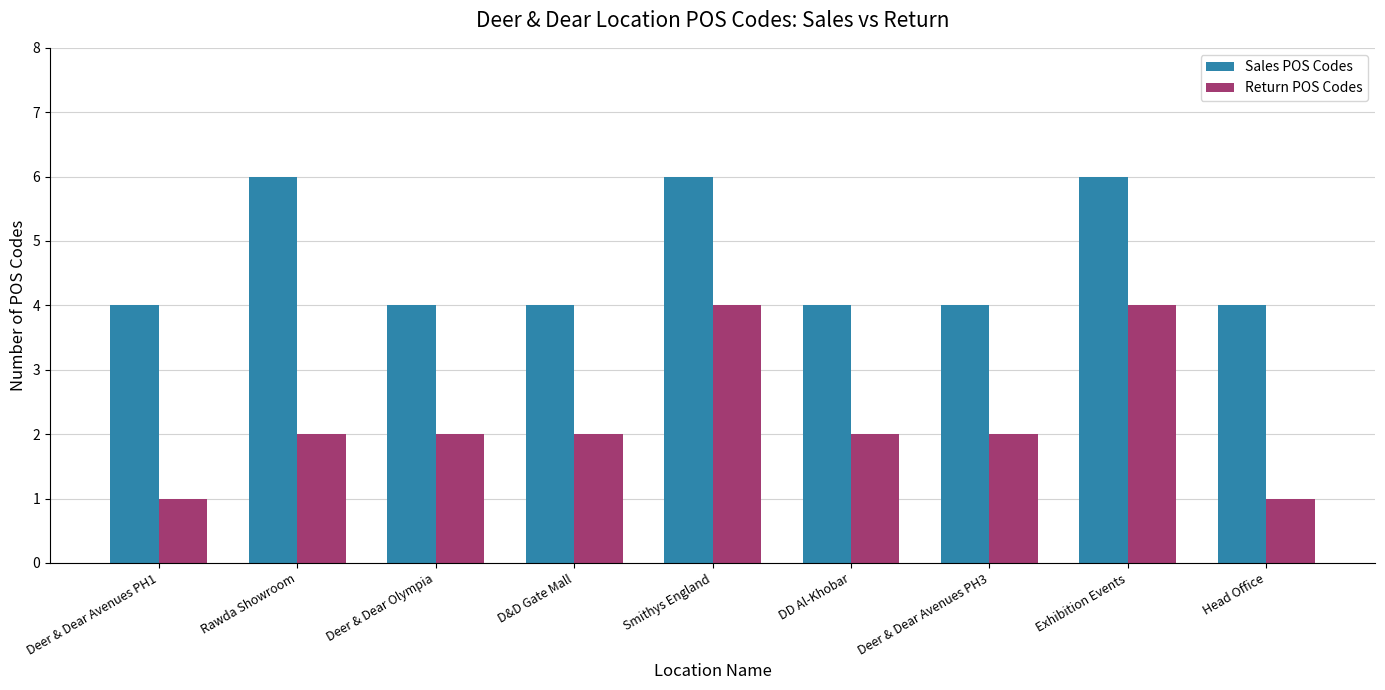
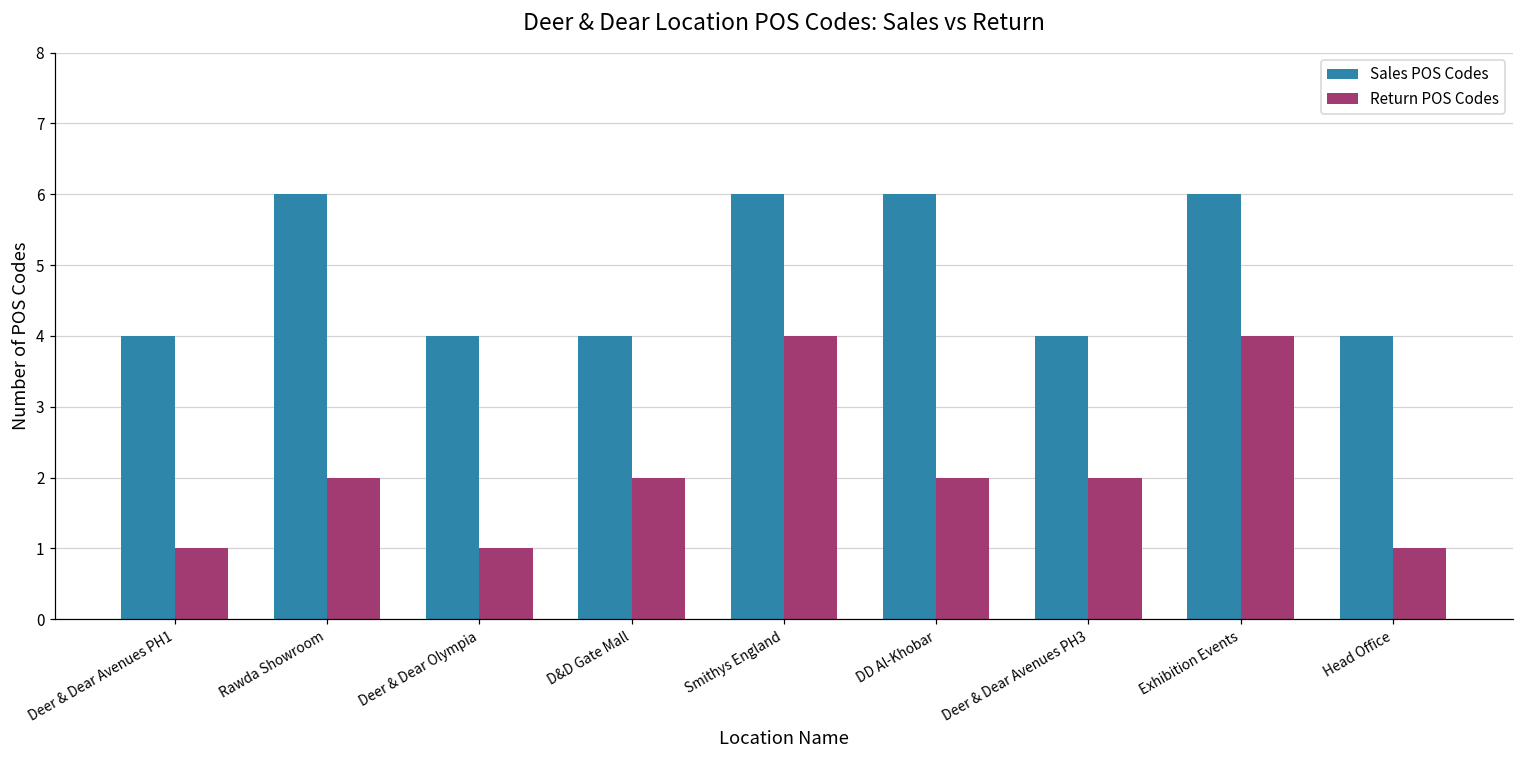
Return POS Codes, Deer & Dear Olympia: 2 -> 1
Sales POS Codes, DD Al-Khobar: 4 -> 6
